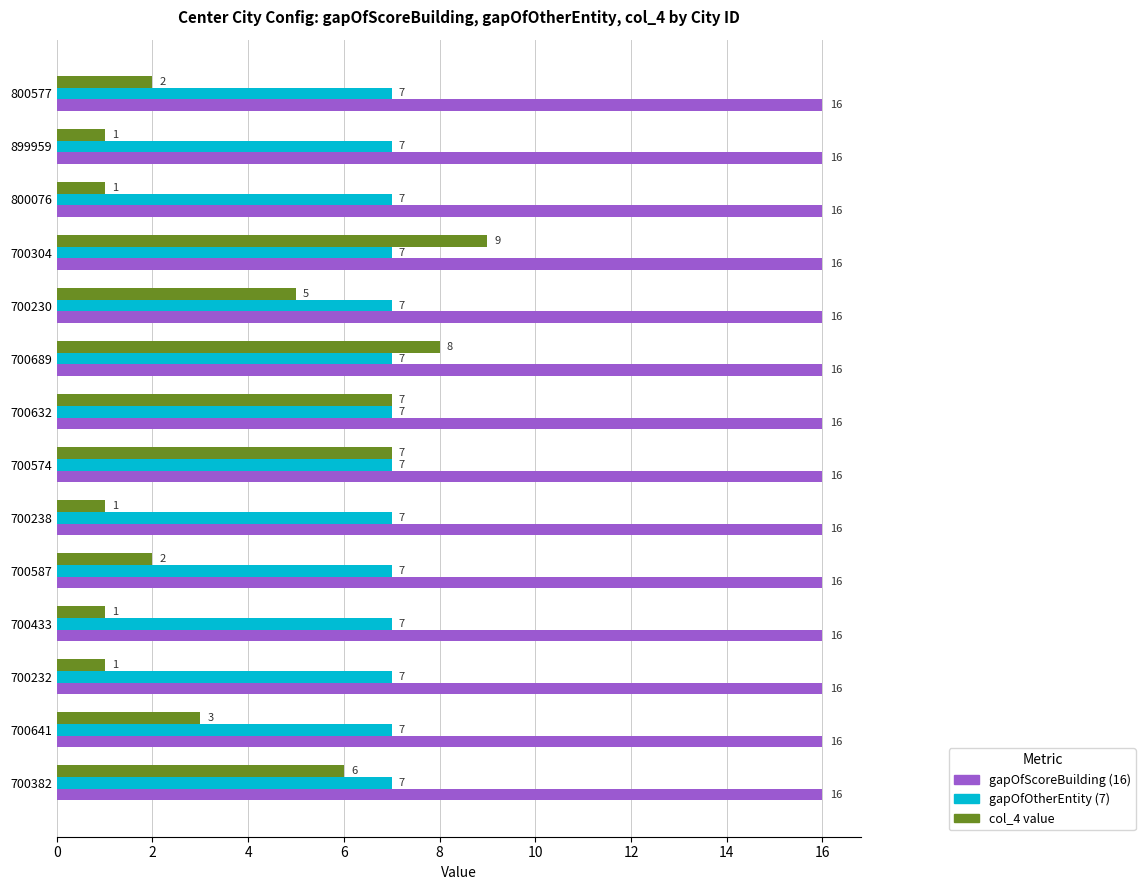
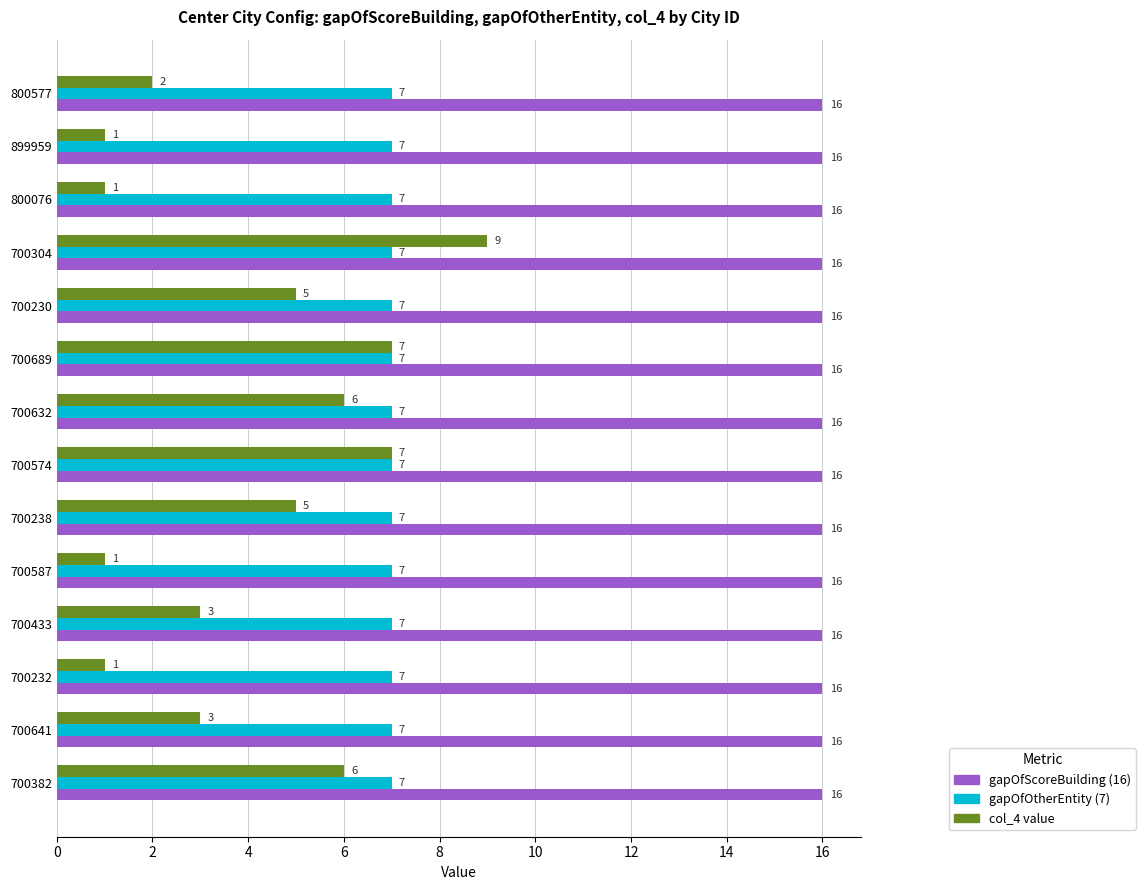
col_4 value, 700689: 8 -> 7
col_4 value, 700632: 7 -> 6
col_4 value, 700238: 1 -> 5
col_4 value, 700587: 2 -> 1
col_4 value, 700433: 1 -> 3
